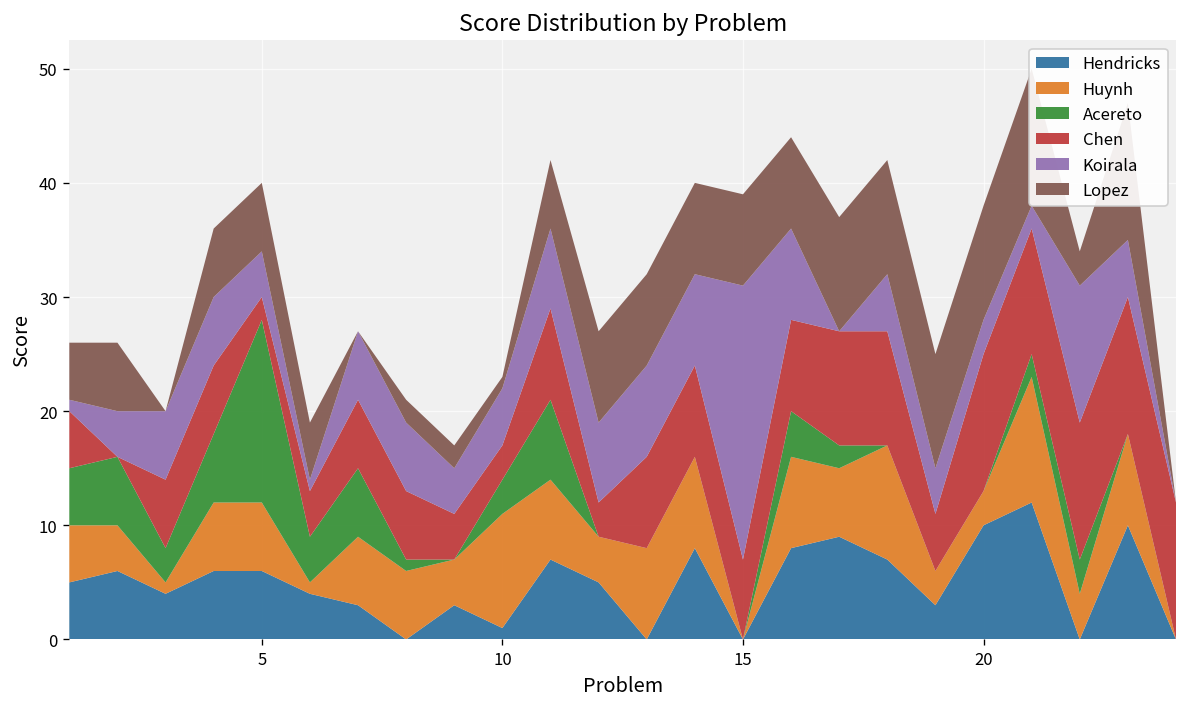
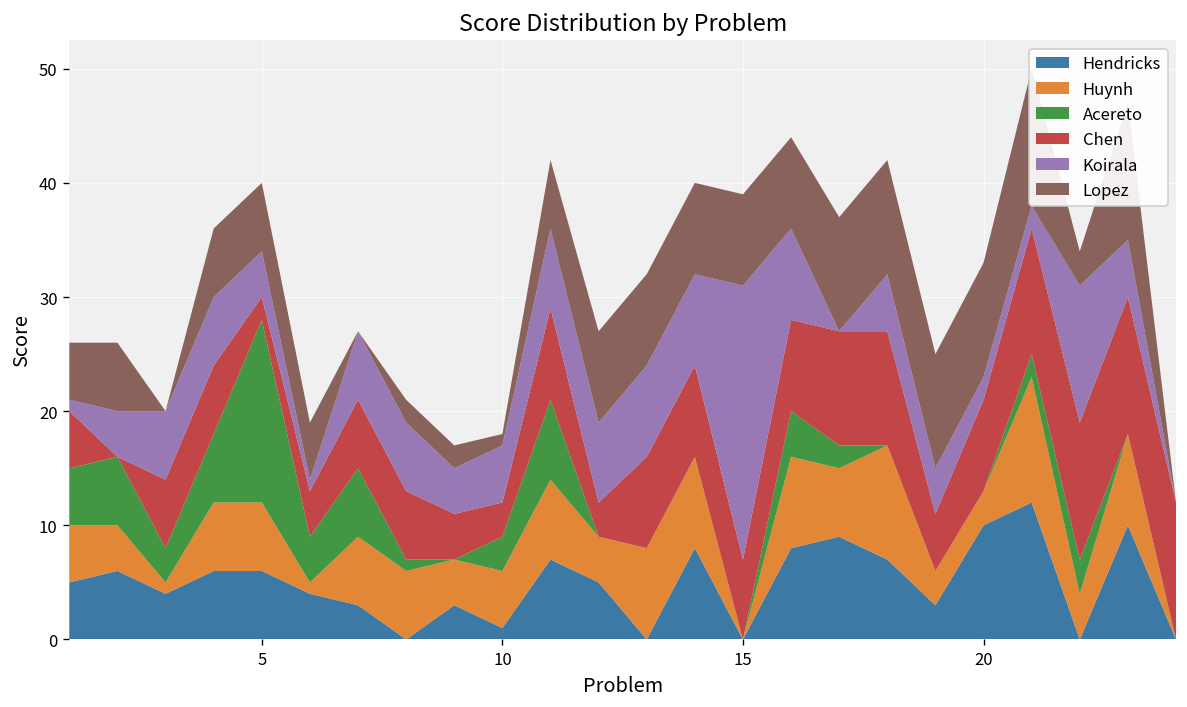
Huynh, 10: 10 -> 5
Chen, 20: 12 -> 8
Koirala, 20: 3 -> 2
